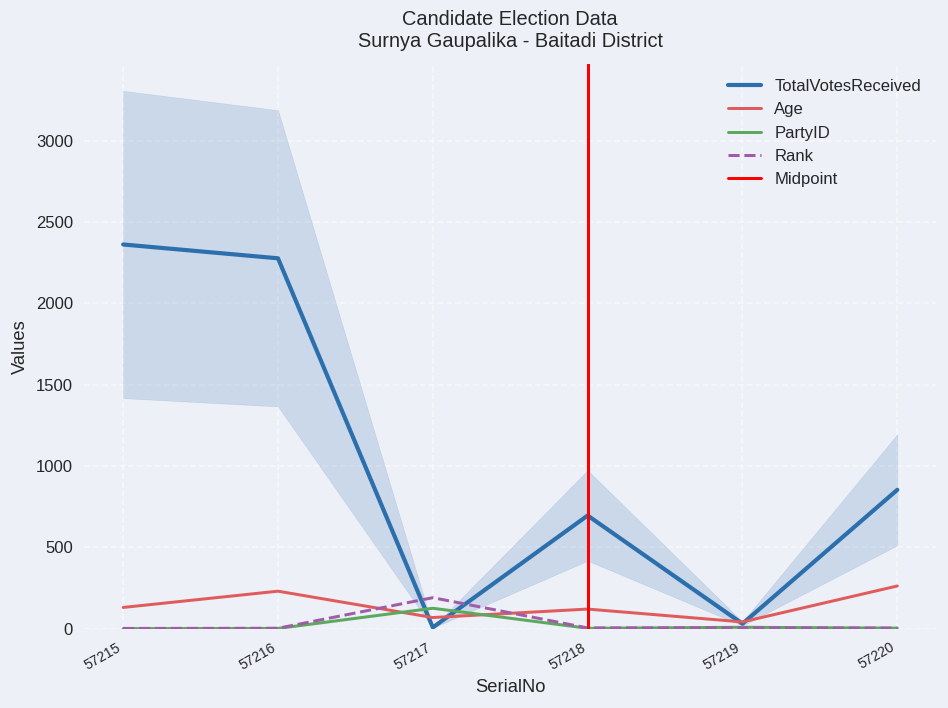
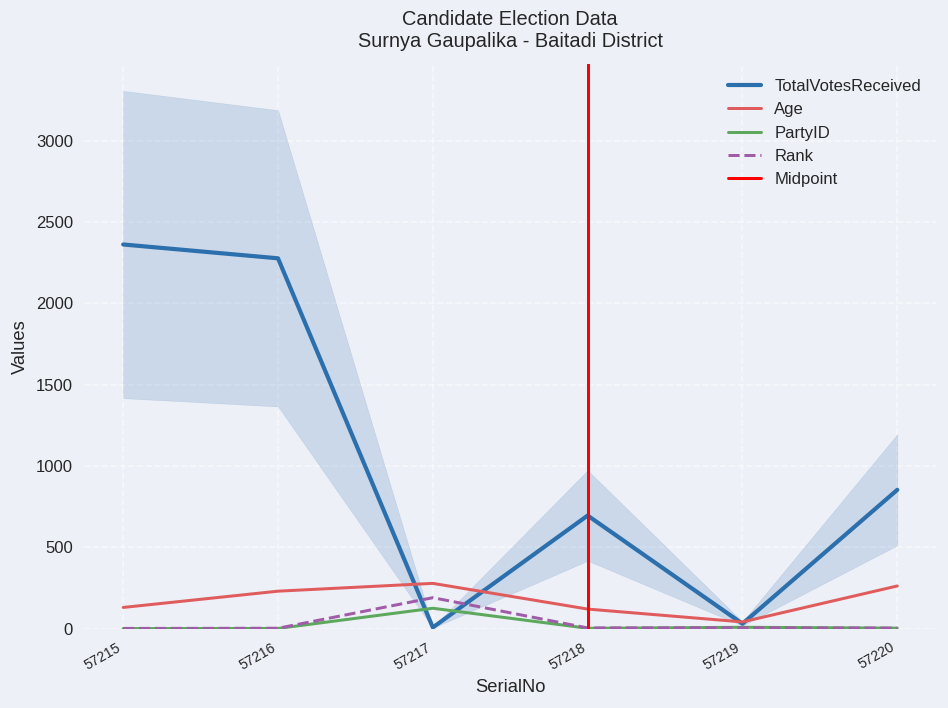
Age, 57217: 70 -> 280
